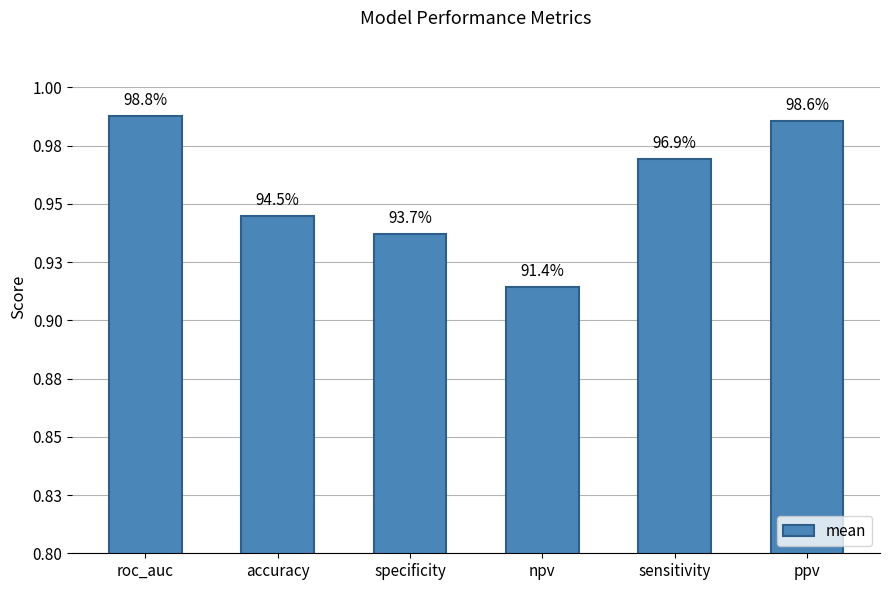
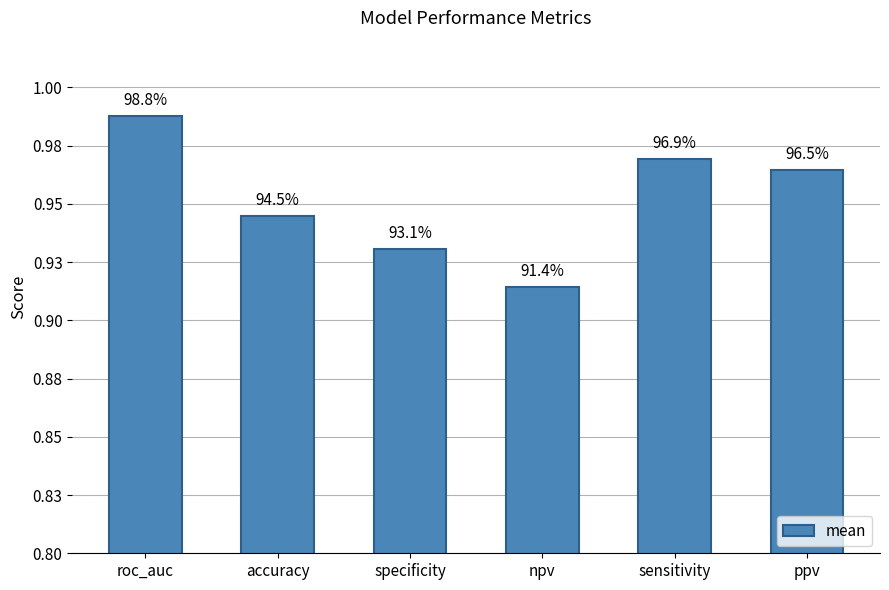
specificity: 93.7% -> 93.1%
ppv: 98.6% -> 96.5%
